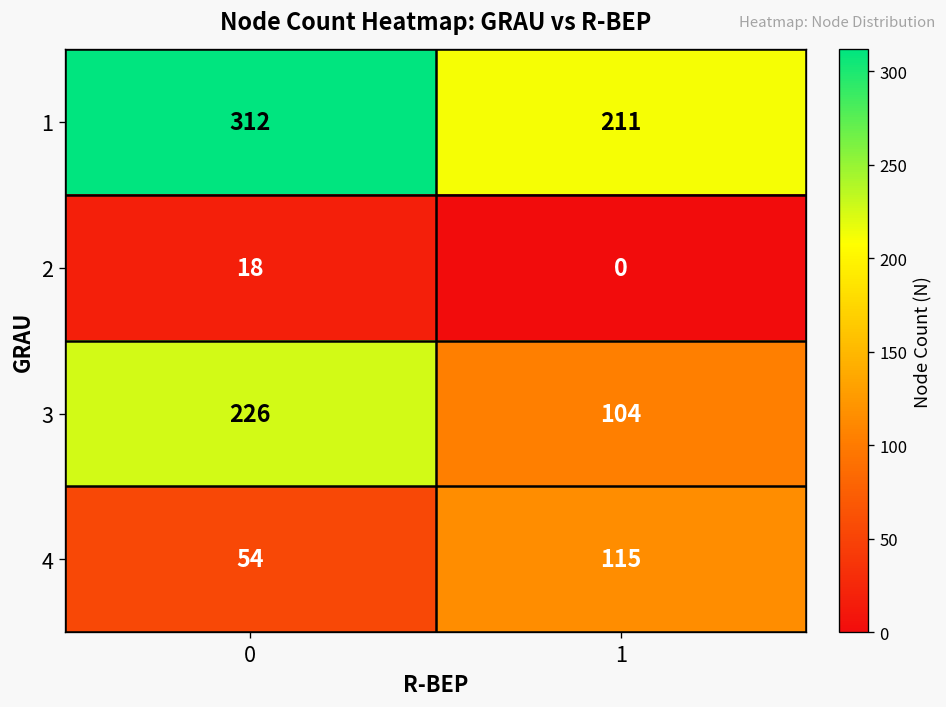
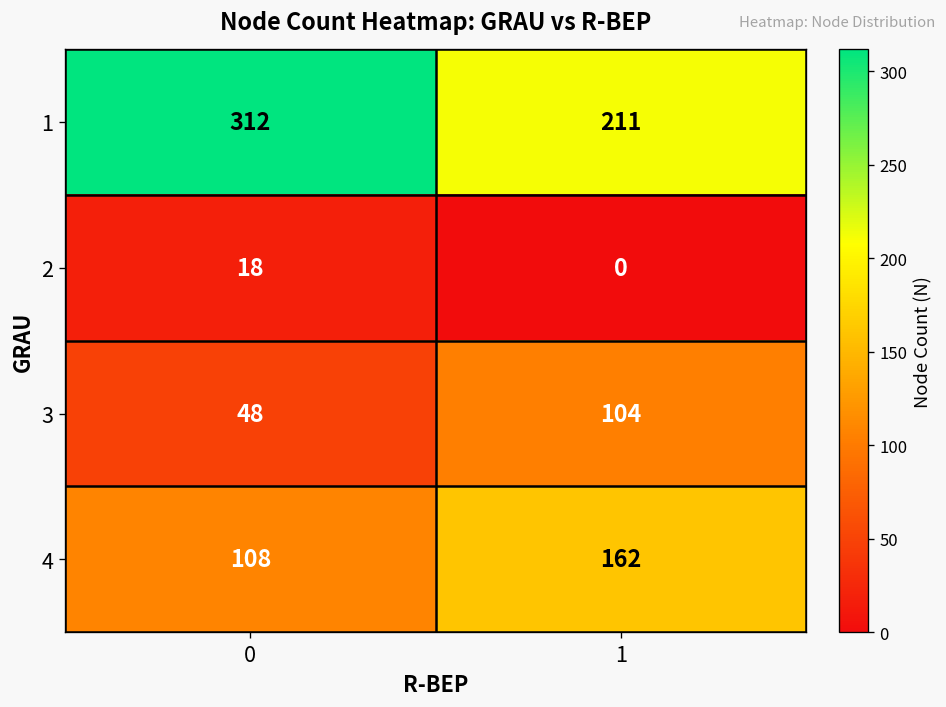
3, 0: 226 -> 48
4, 0: 54 -> 108
4, 1: 115 -> 162
